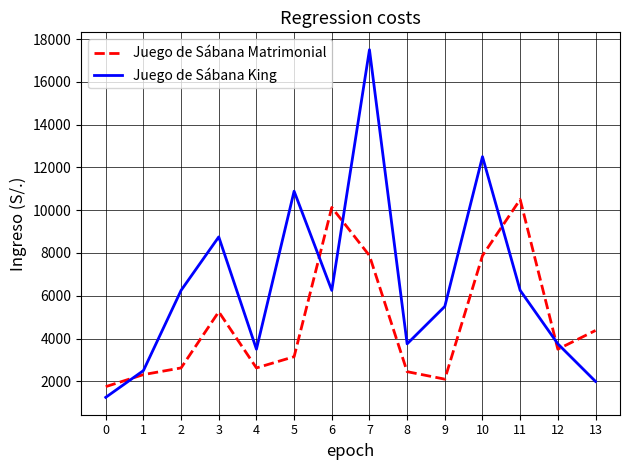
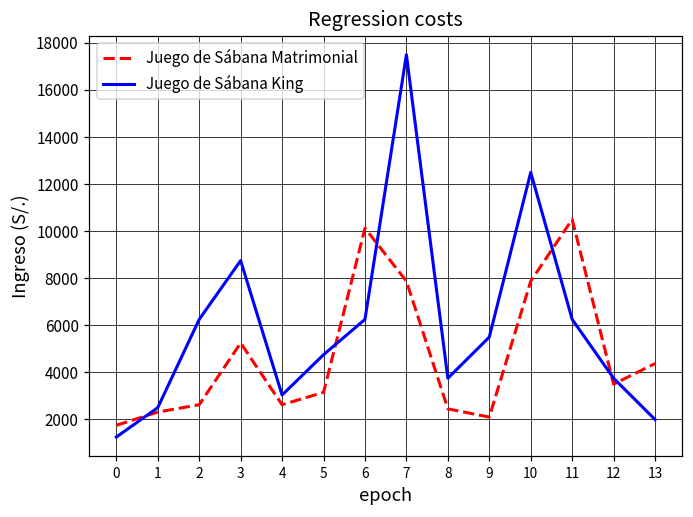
Juego de Sábana King, 4: 3500 -> 3000
Juego de Sábana King, 5: 10900 -> 4800
